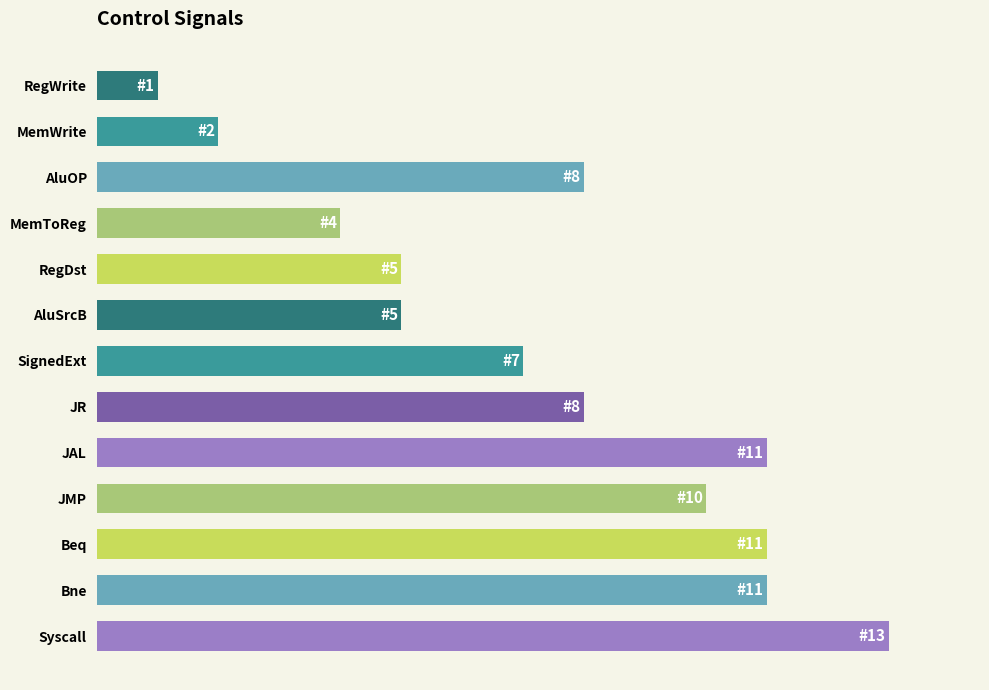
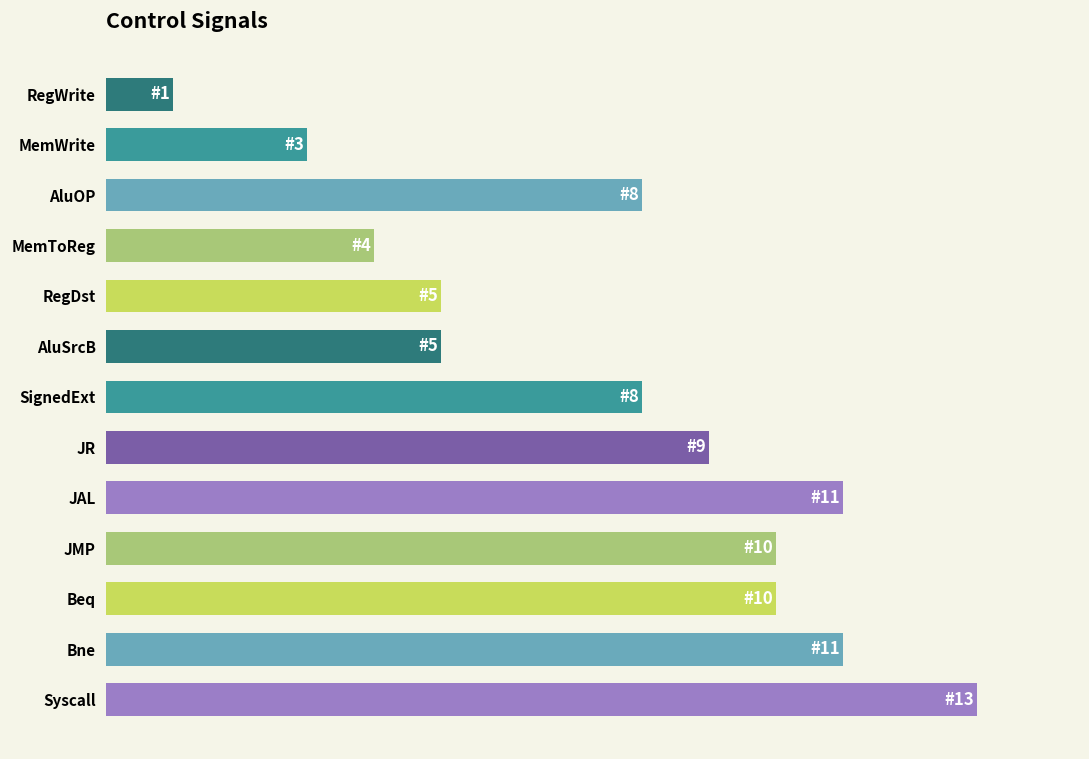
MemWrite: 2 -> 3
SignedExt: 7 -> 8
JR: 8 -> 9
Beq: 11 -> 10
